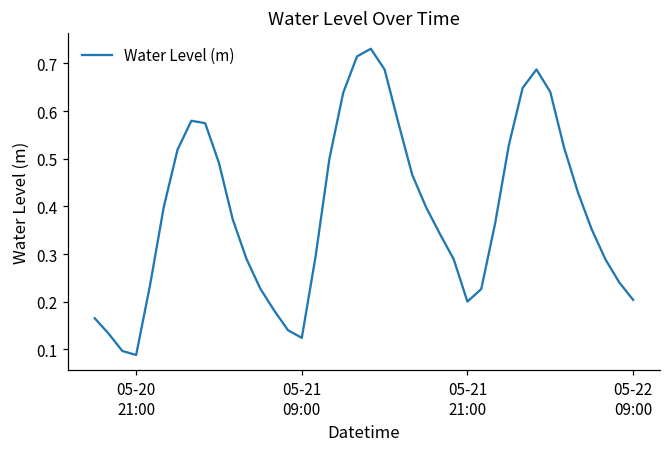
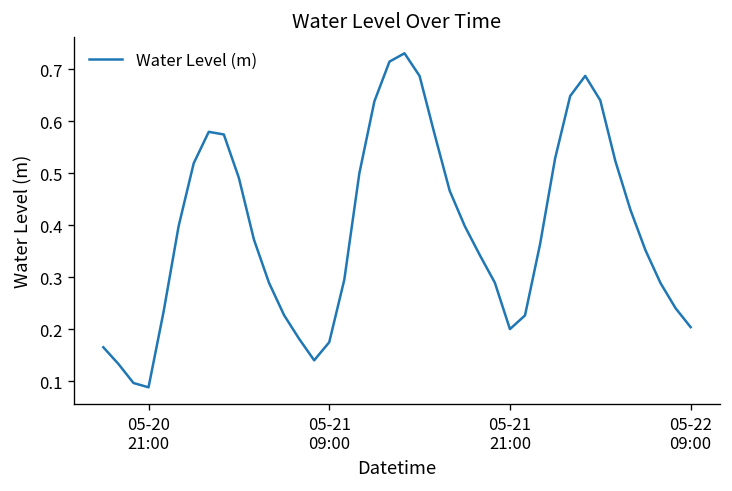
05-21 09:00: 0.12 -> 0.18
